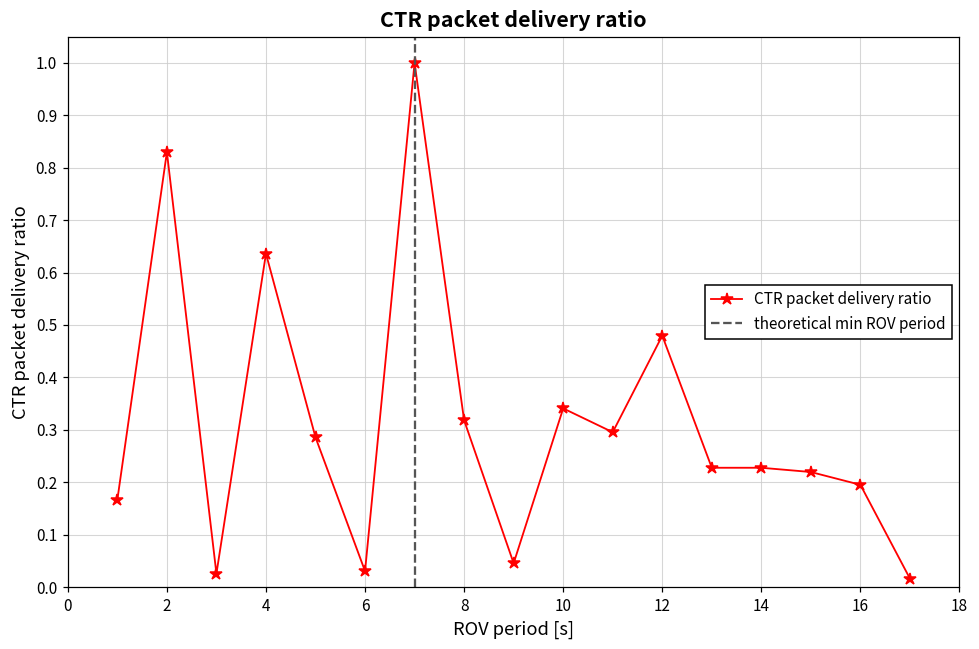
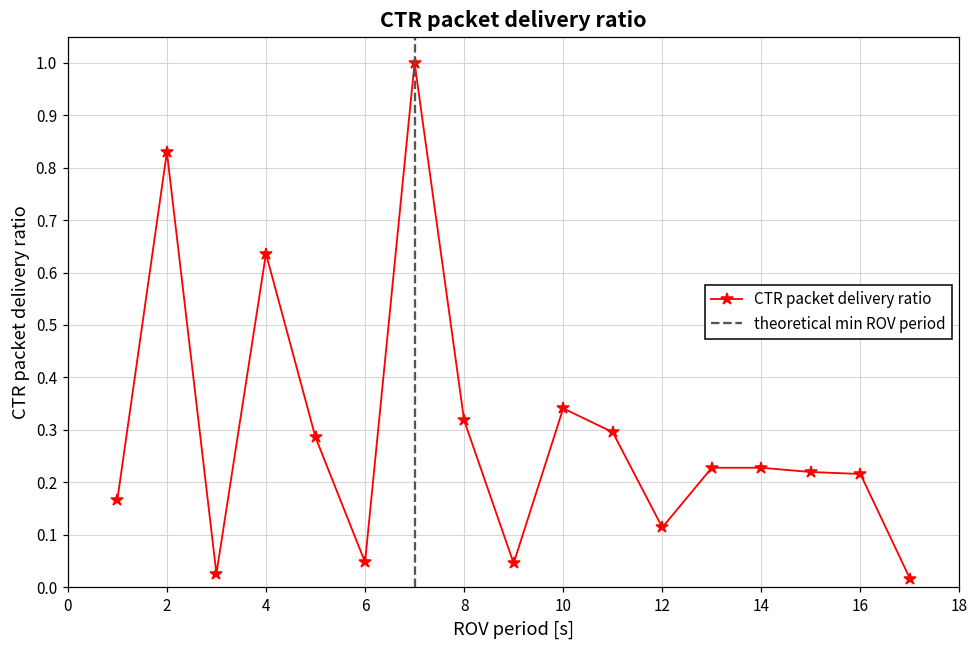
6: 0.03 -> 0.05
12: 0.48 -> 0.11
16: 0.20 -> 0.22
